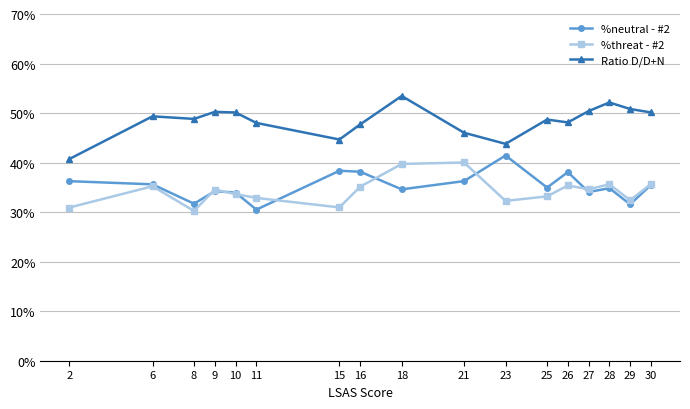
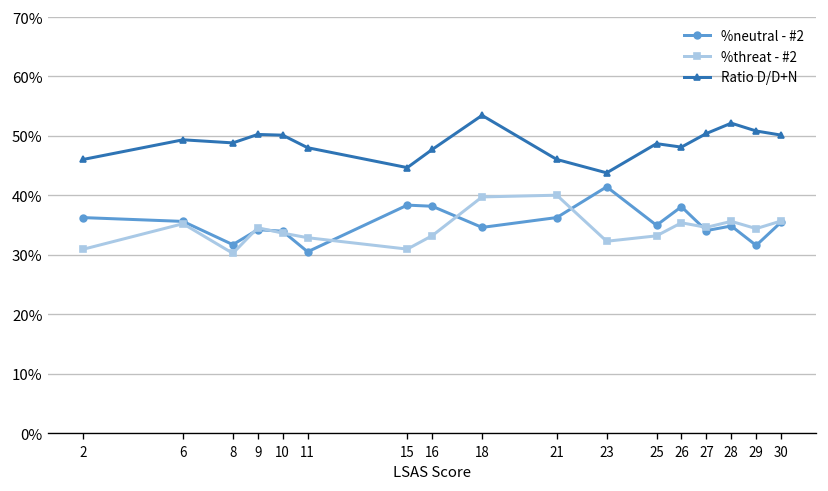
Ratio D/D+N, 2: 41% -> 46%
%threat - #2, 16: 35% -> 33%
%threat - #2, 29: 32% -> 34%
